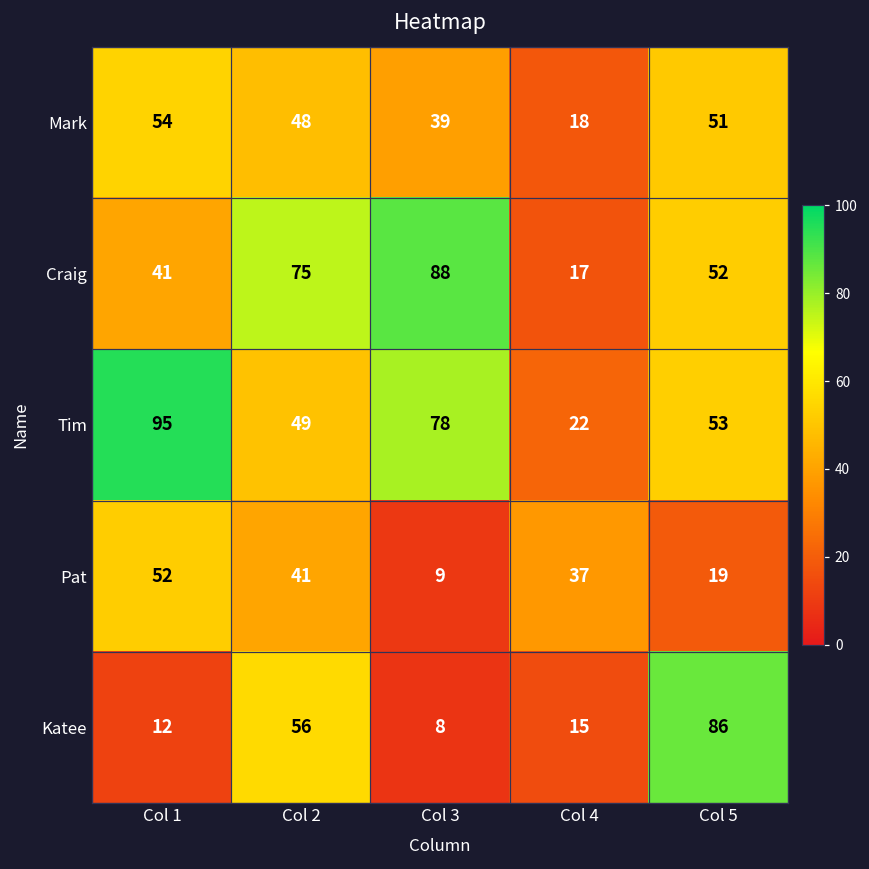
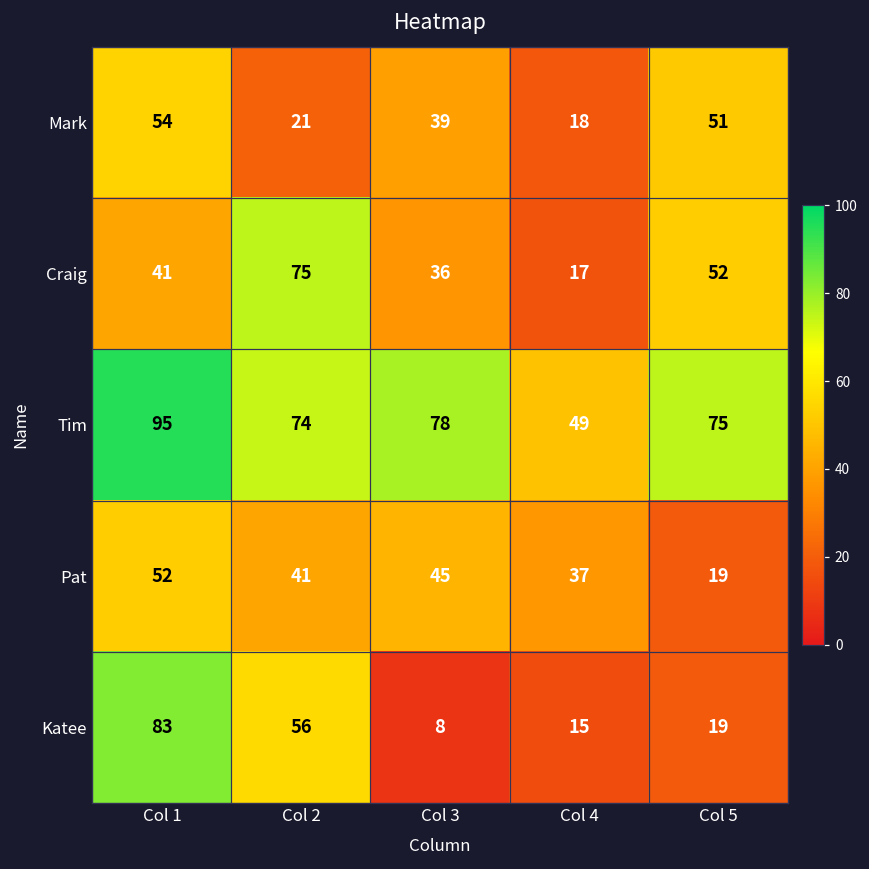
Mark, Col 2: 48 -> 21
Craig, Col 3: 88 -> 36
Tim, Col 2: 49 -> 74
Tim, Col 4: 22 -> 49
Tim, Col 5: 53 -> 75
Pat, Col 3: 9 -> 45
Katee, Col 1: 12 -> 83
Katee, Col 5: 86 -> 19
